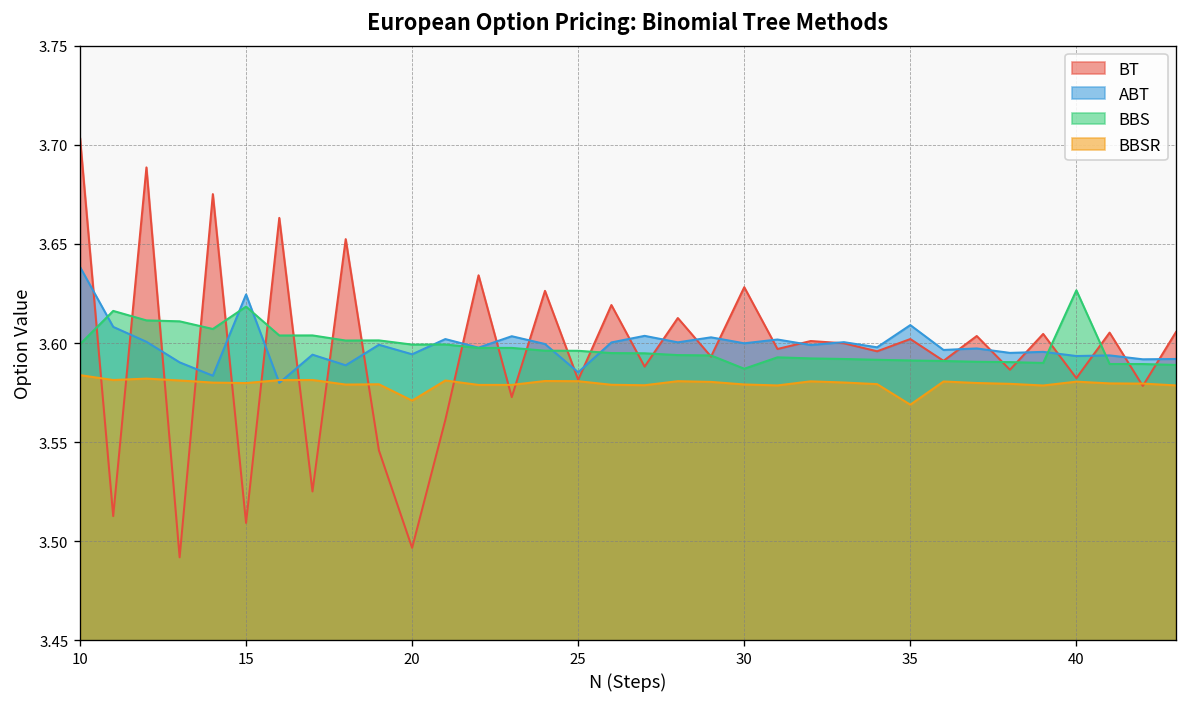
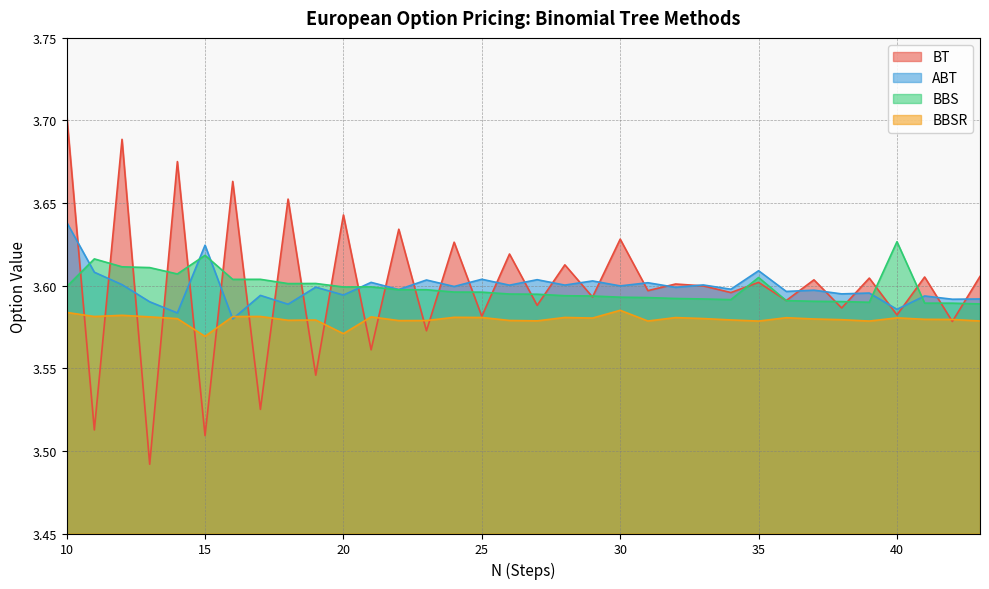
BBSR, 15: 3.580 -> 3.569
BT, 20: 3.497 -> 3.643
ABT, 25: 3.585 -> 3.604
BBS, 30: 3.587 -> 3.593
BBSR, 30: 3.579 -> 3.585
BBS, 35: 3.591 -> 3.605
BBSR, 35: 3.569 -> 3.579
ABT, 40: 3.593 -> 3.586
